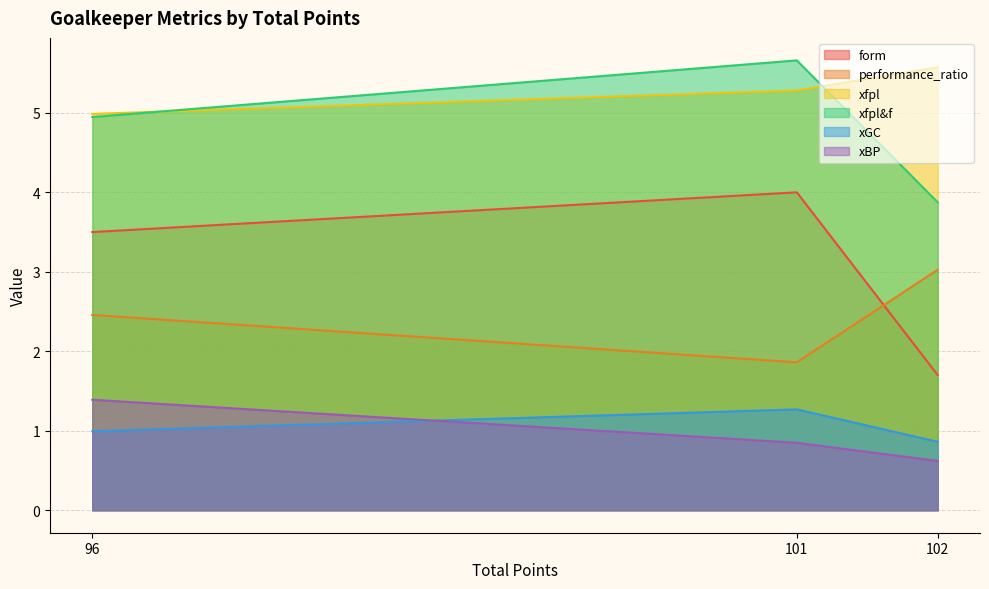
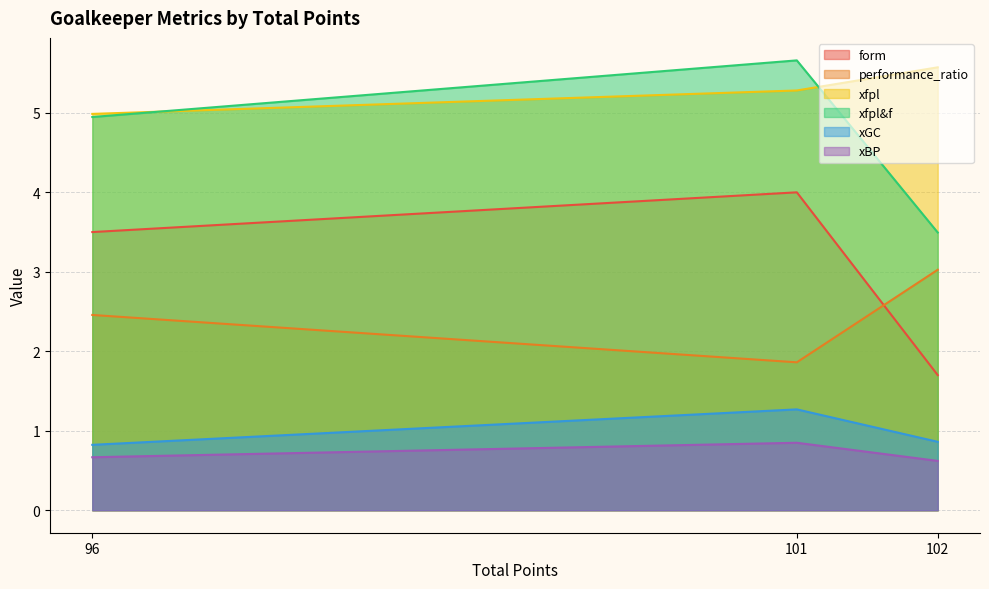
xGC, 96: 1.0 -> 0.8
xBP, 96: 1.4 -> 0.7
xfpl&f, 102: 3.9 -> 3.5
